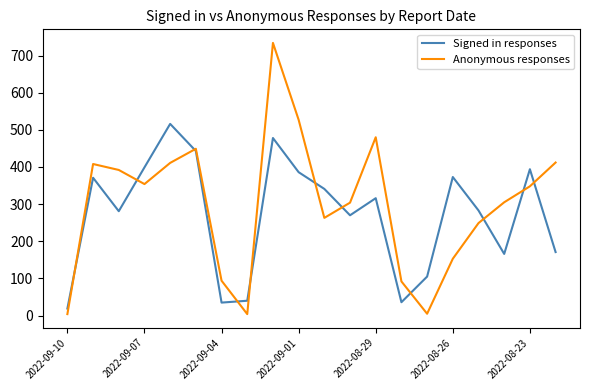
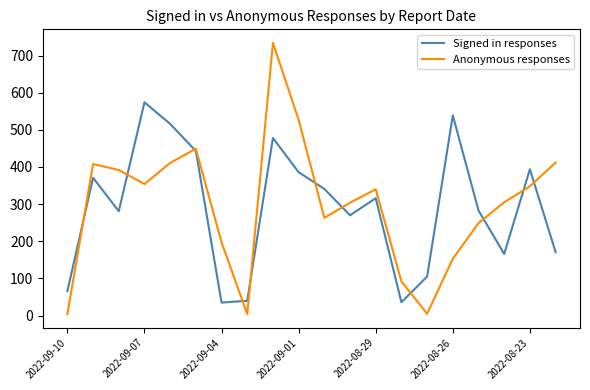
Signed in responses, 2022-09-10: 20 -> 70
Signed in responses, 2022-09-07: 400 -> 570
Anonymous responses, 2022-09-04: 90 -> 200
Anonymous responses, 2022-08-29: 480 -> 340
Signed in responses, 2022-08-26: 370 -> 540
